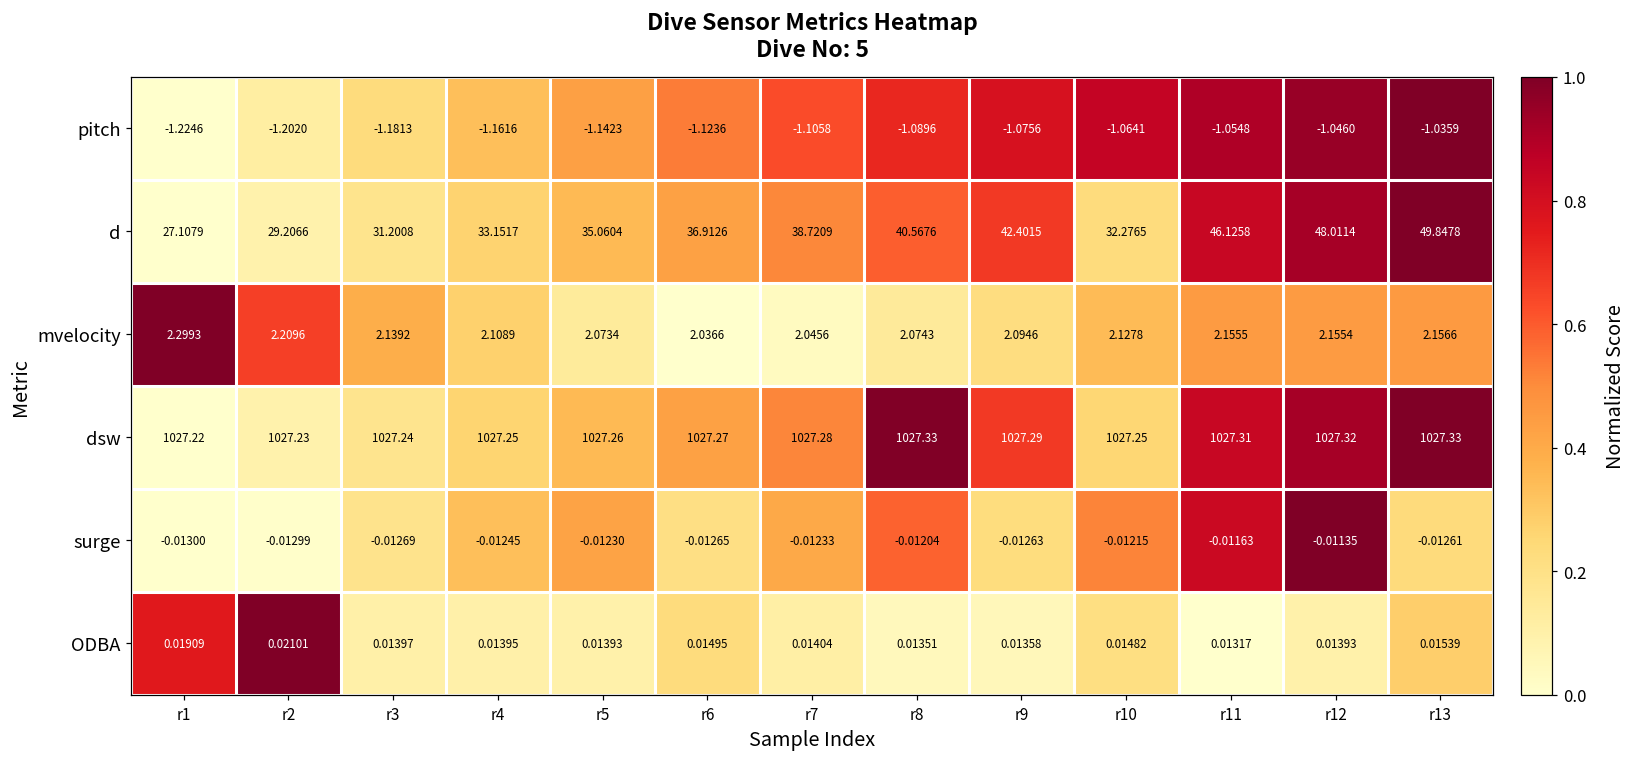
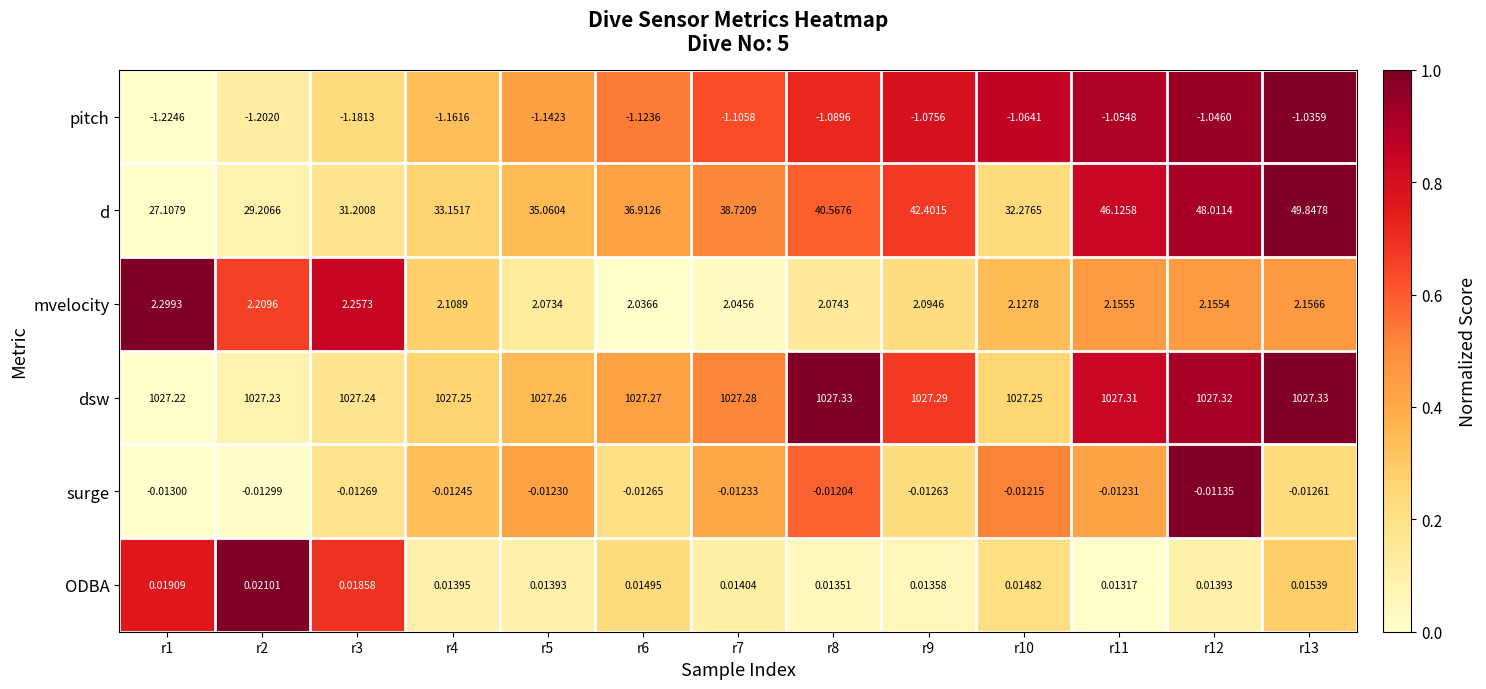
mvelocity, r3: 2.1392 -> 2.2573
surge, r11: -0.01163 -> -0.01231
ODBA, r3: 0.01397 -> 0.01858
